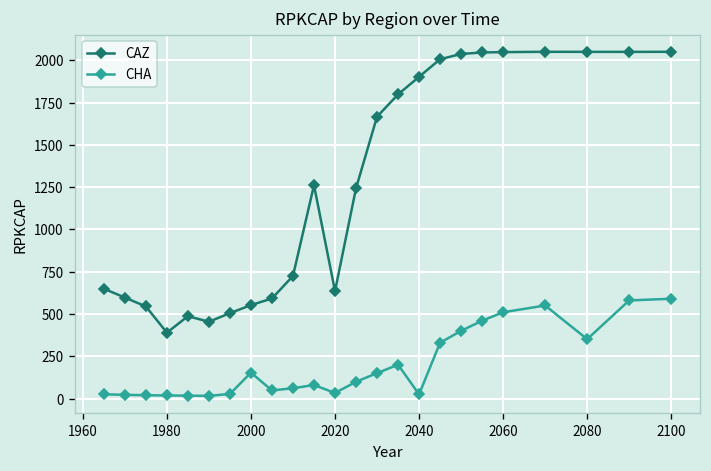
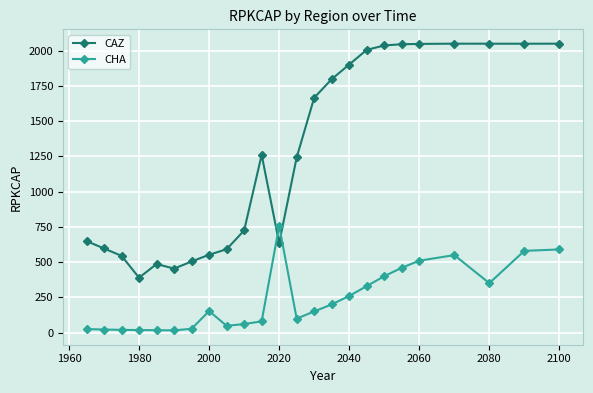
CHA, 2020: 30 -> 760
CHA, 2040: 20 -> 260
